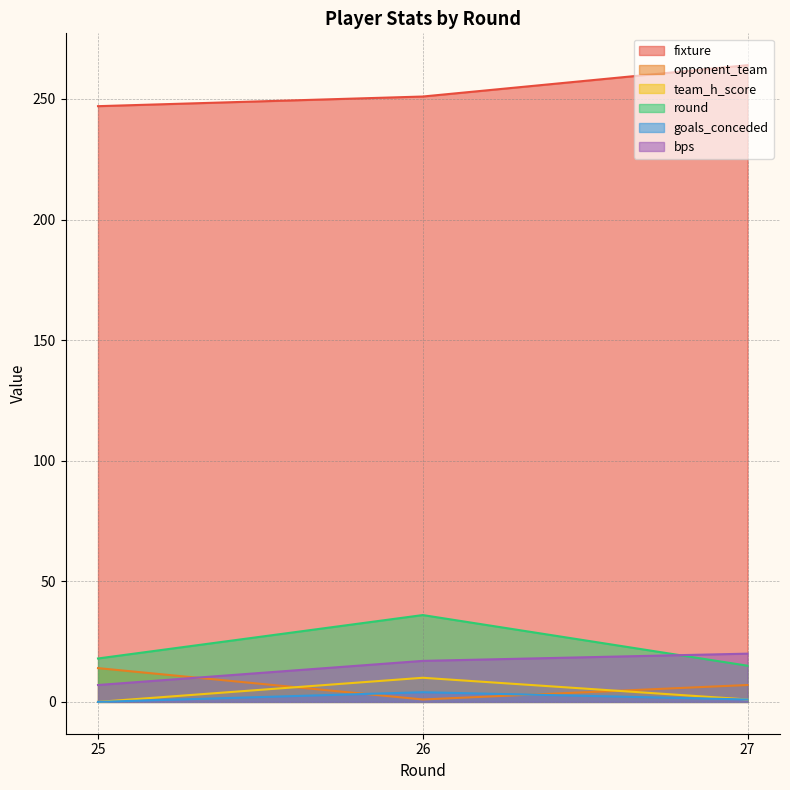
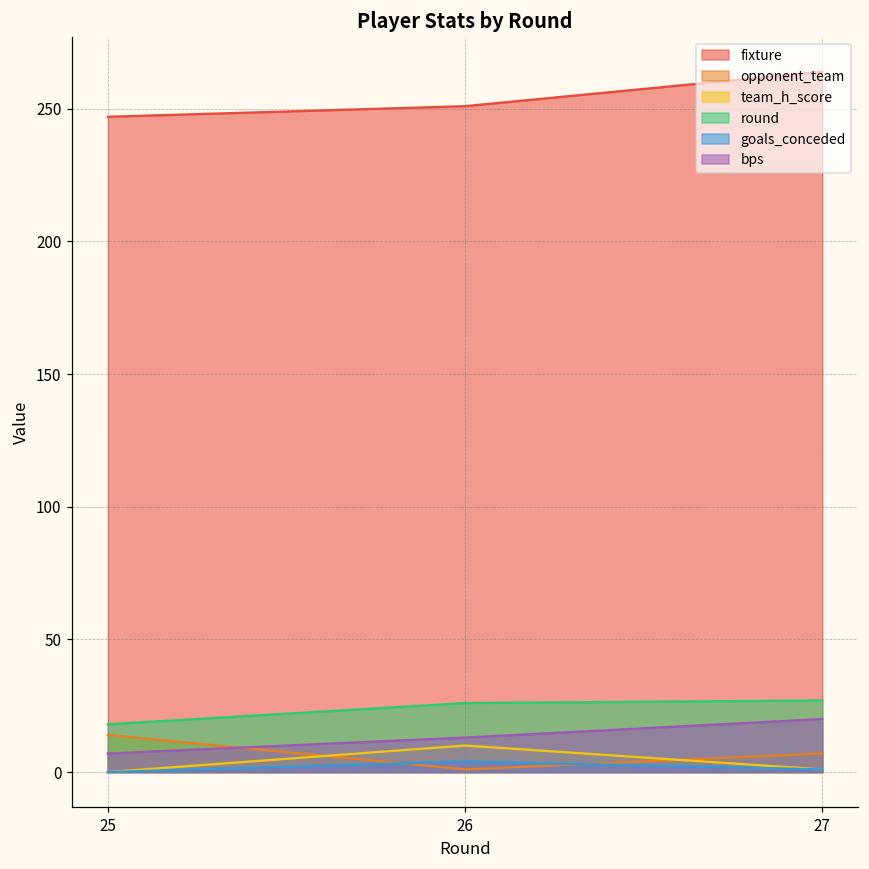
round, 26: 36 -> 26
bps, 26: 17 -> 13
round, 27: 15 -> 27
